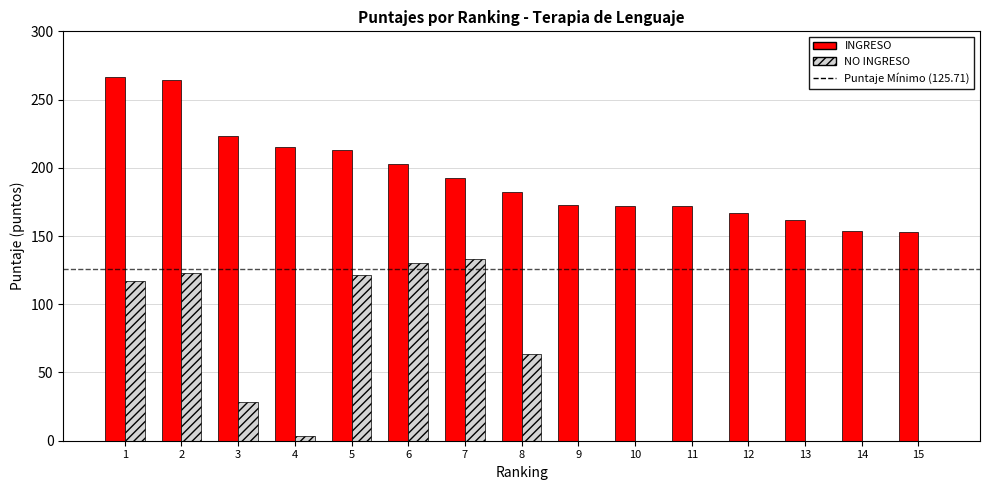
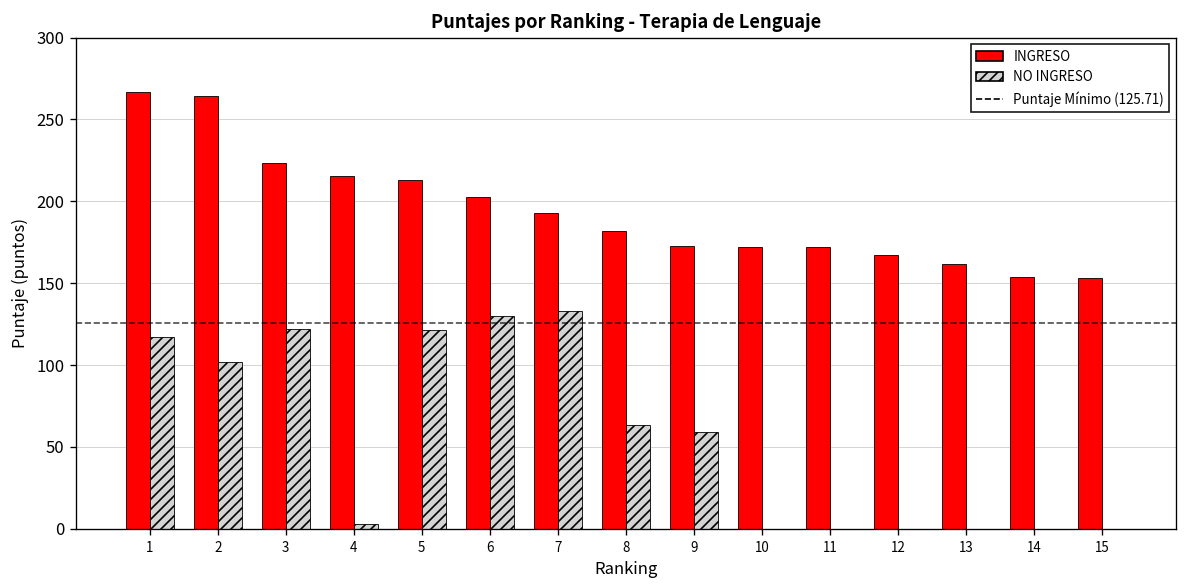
NO INGRESO, 2: 123 -> 102
NO INGRESO, 3: 28 -> 122
NO INGRESO, 9: 0 -> 59
